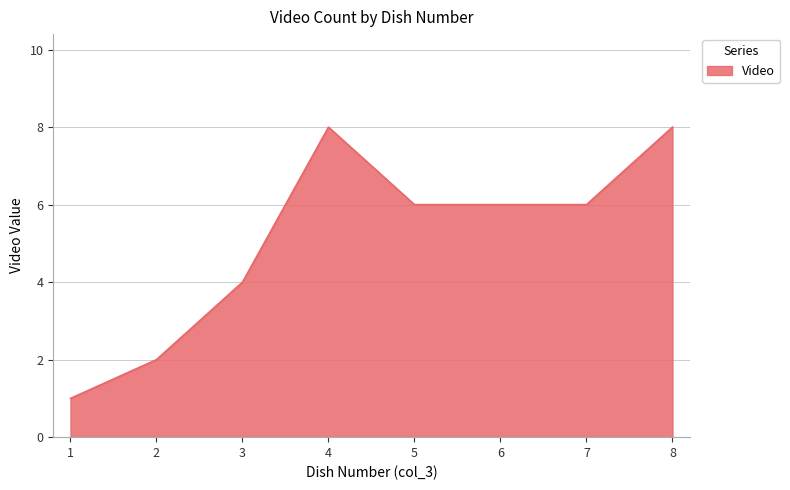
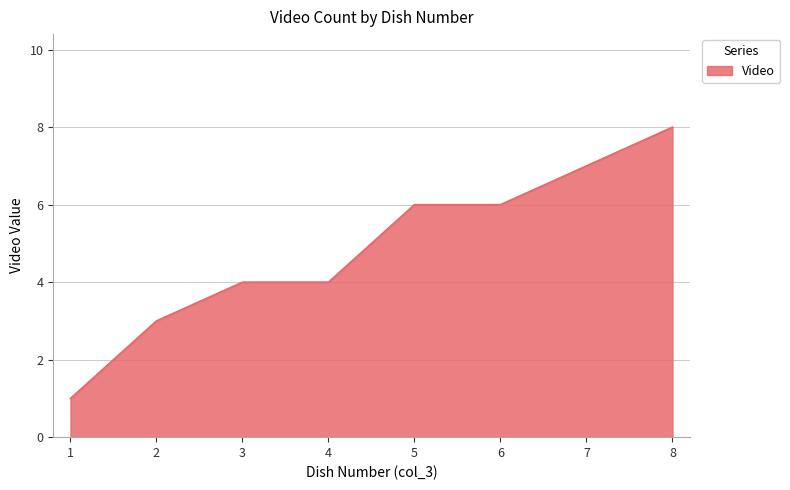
2: 2 -> 3
4: 8 -> 4
7: 6 -> 7
